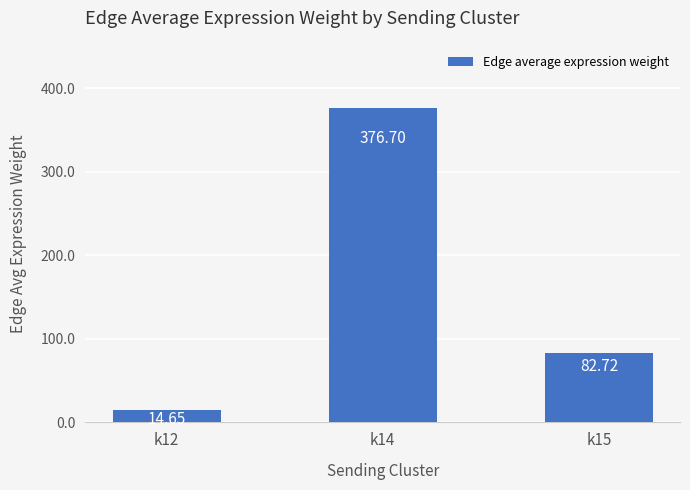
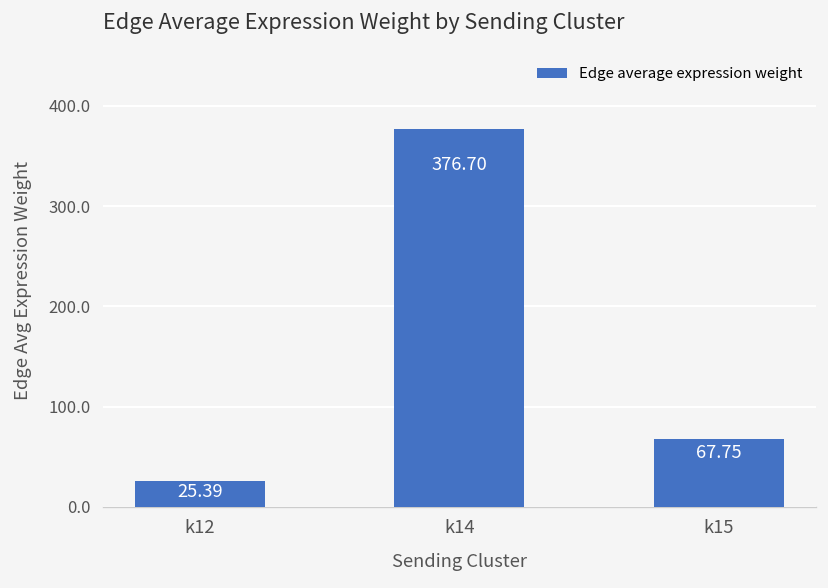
k12: 14.65 -> 25.39
k15: 82.72 -> 67.75
